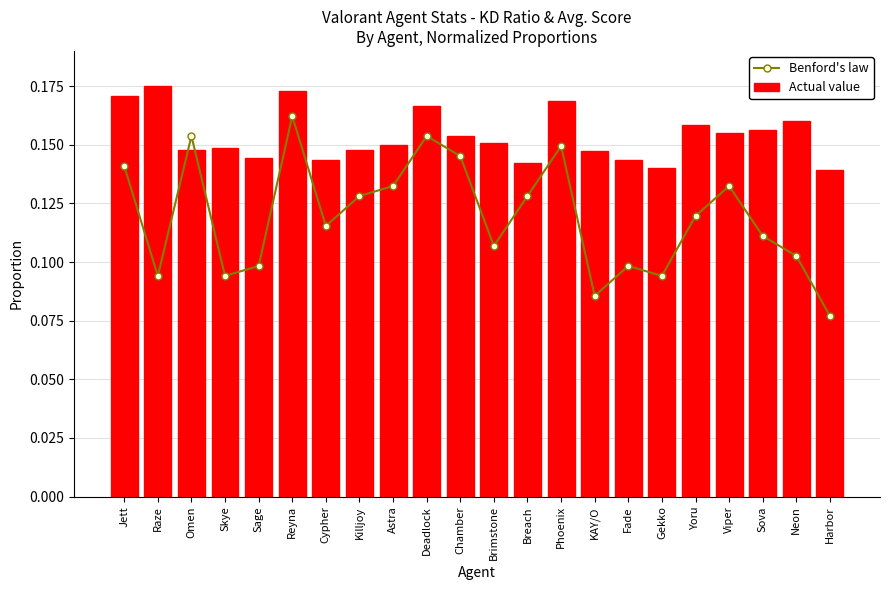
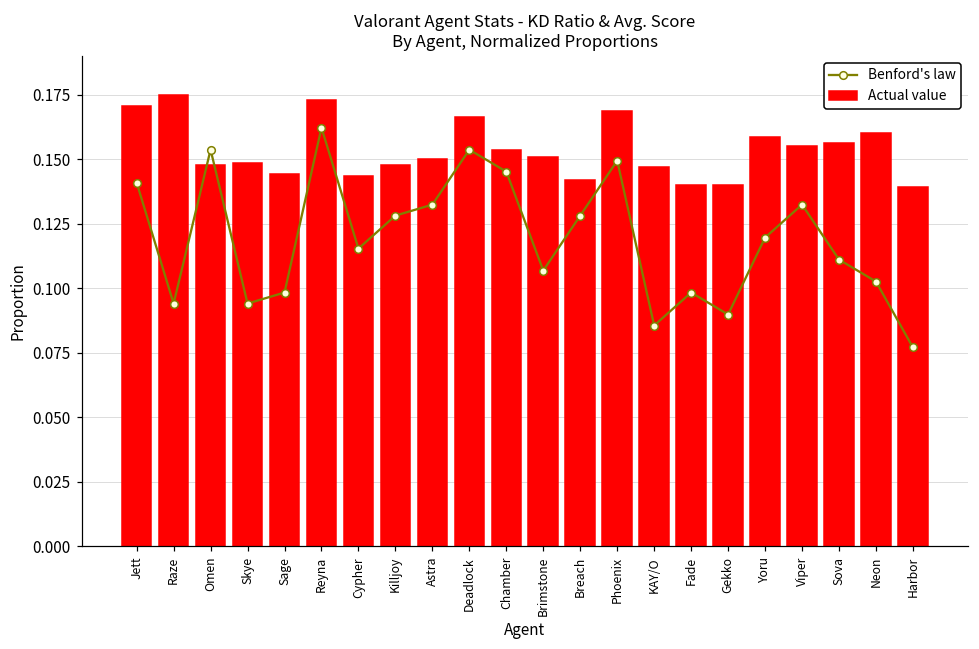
Actual value, Fade: 0.144 -> 0.140
Benford's law, Gekko: 0.094 -> 0.090
